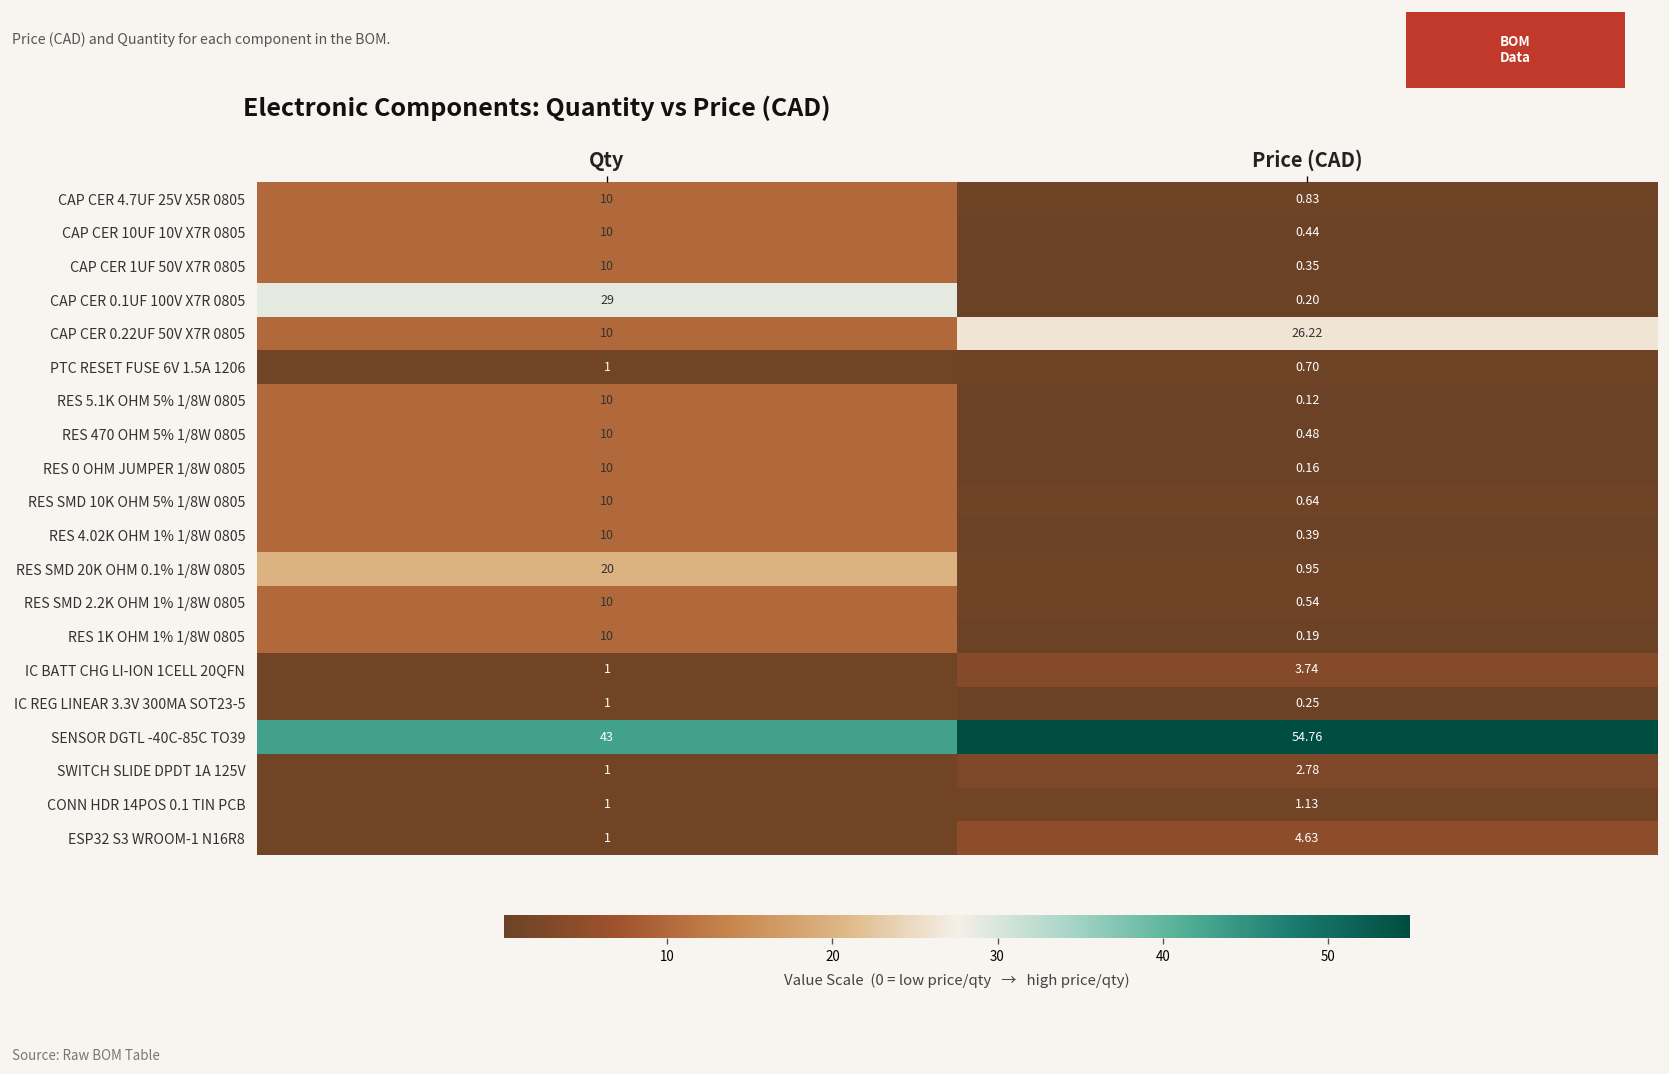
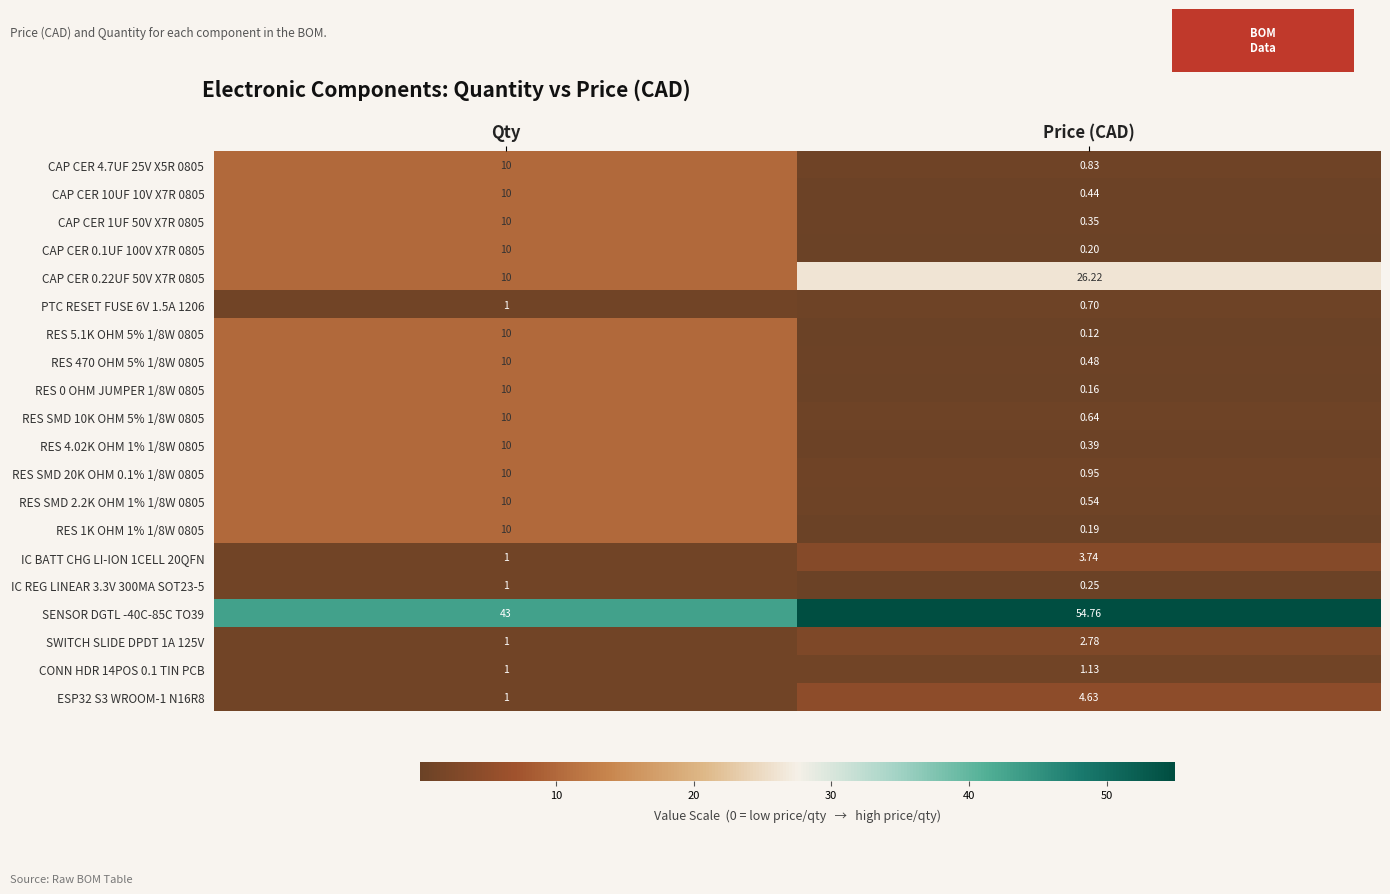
CAP CER 0.1UF 100V X7R 0805, Qty: 29 -> 10
RES SMD 20K OHM 0.1% 1/8W 0805, Qty: 20 -> 10
